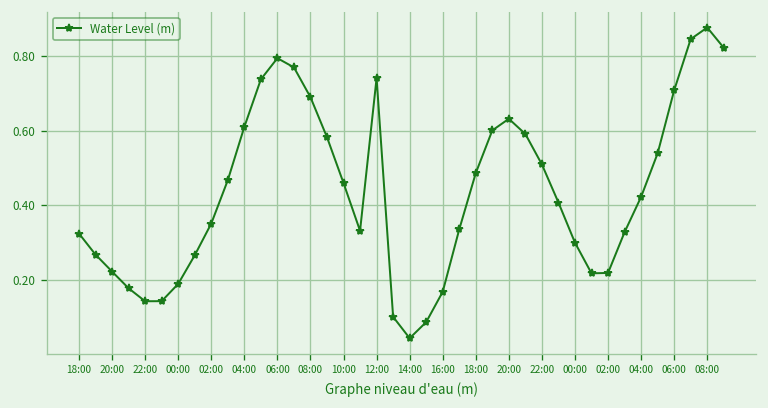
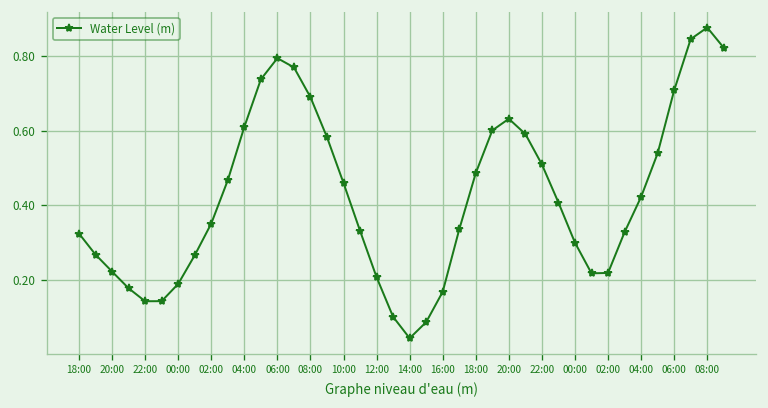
12:00: 0.74 -> 0.21
